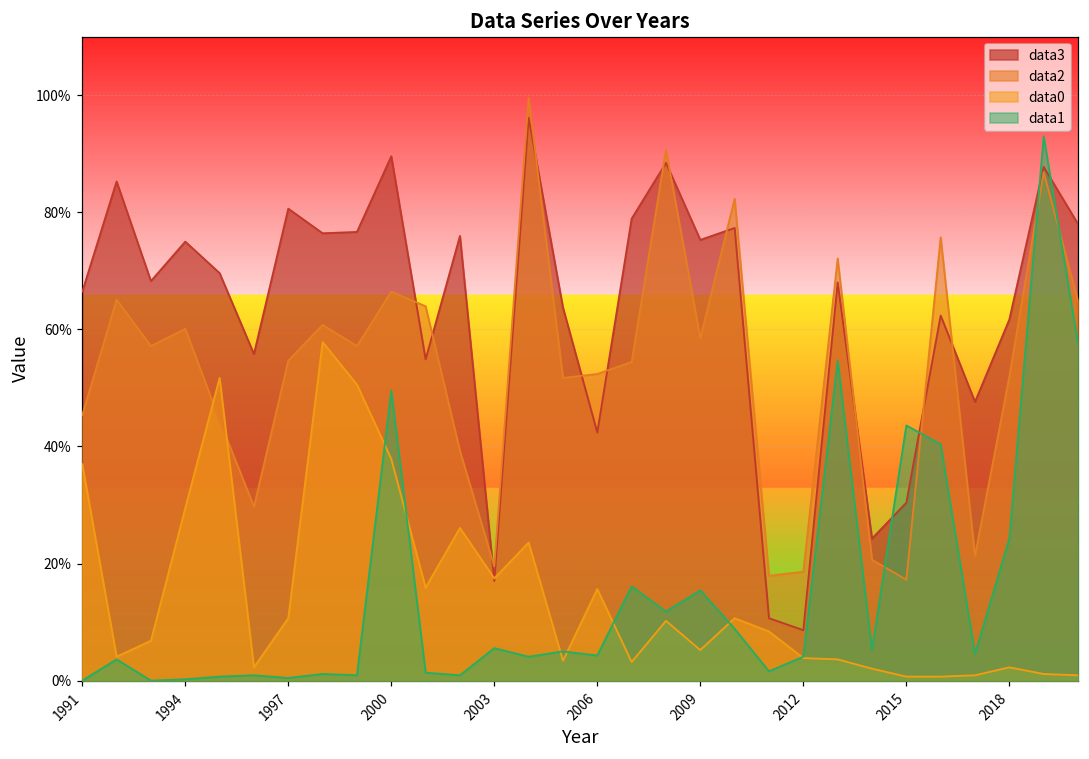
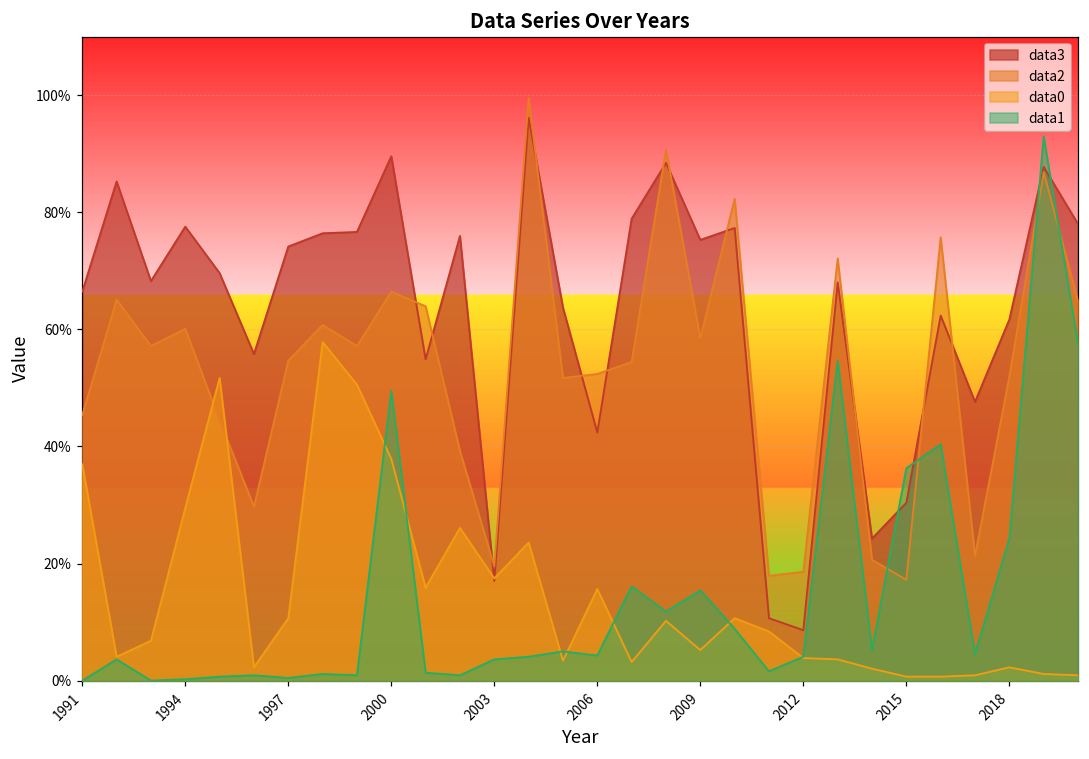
data3, 1994: 75% -> 78%
data3, 1997: 81% -> 74%
data1, 2003: 6% -> 4%
data1, 2015: 44% -> 36%
